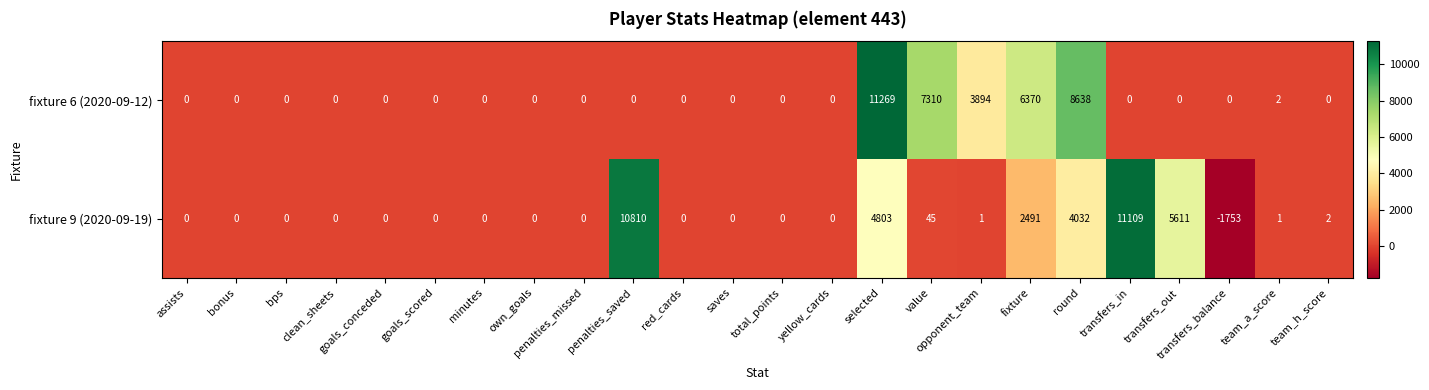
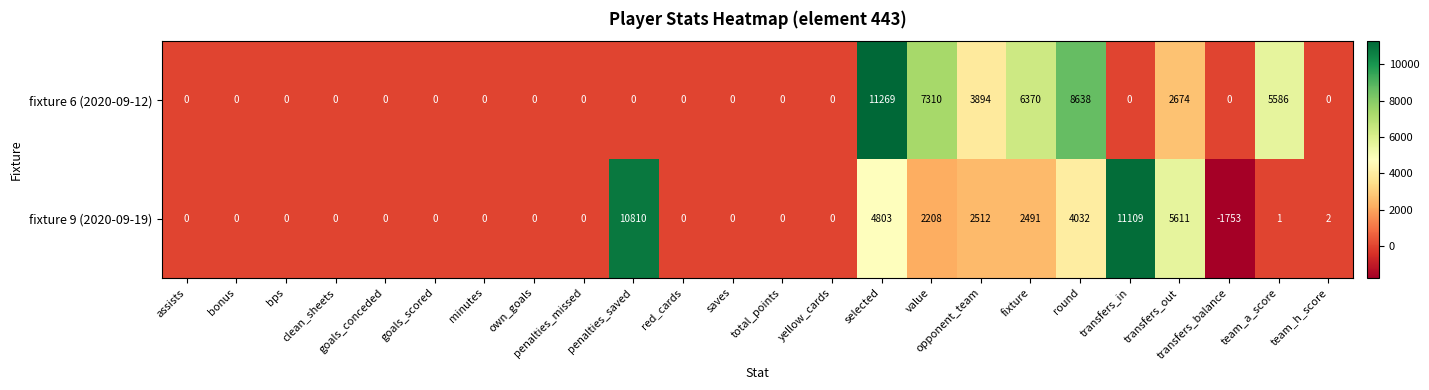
fixture 6 (2020-09-12), transfers_out: 0 -> 2674
fixture 6 (2020-09-12), team_a_score: 2 -> 5586
fixture 9 (2020-09-19), value: 45 -> 2208
fixture 9 (2020-09-19), opponent_team: 1 -> 2512
